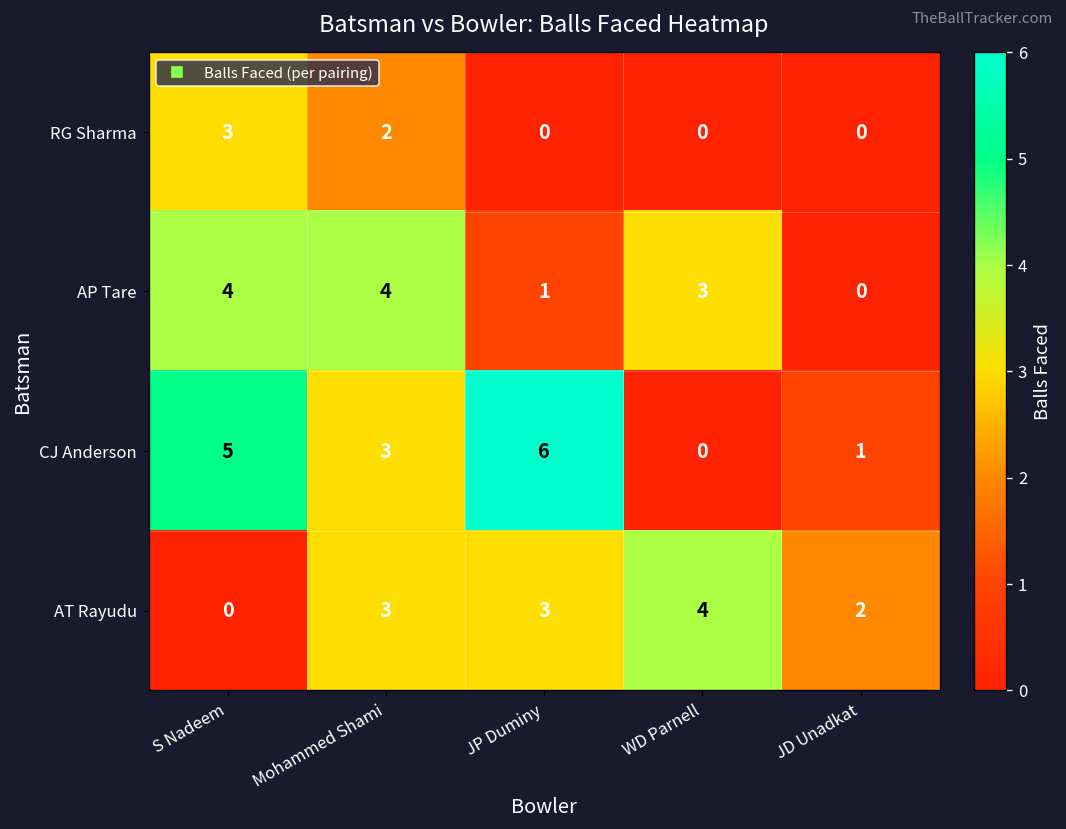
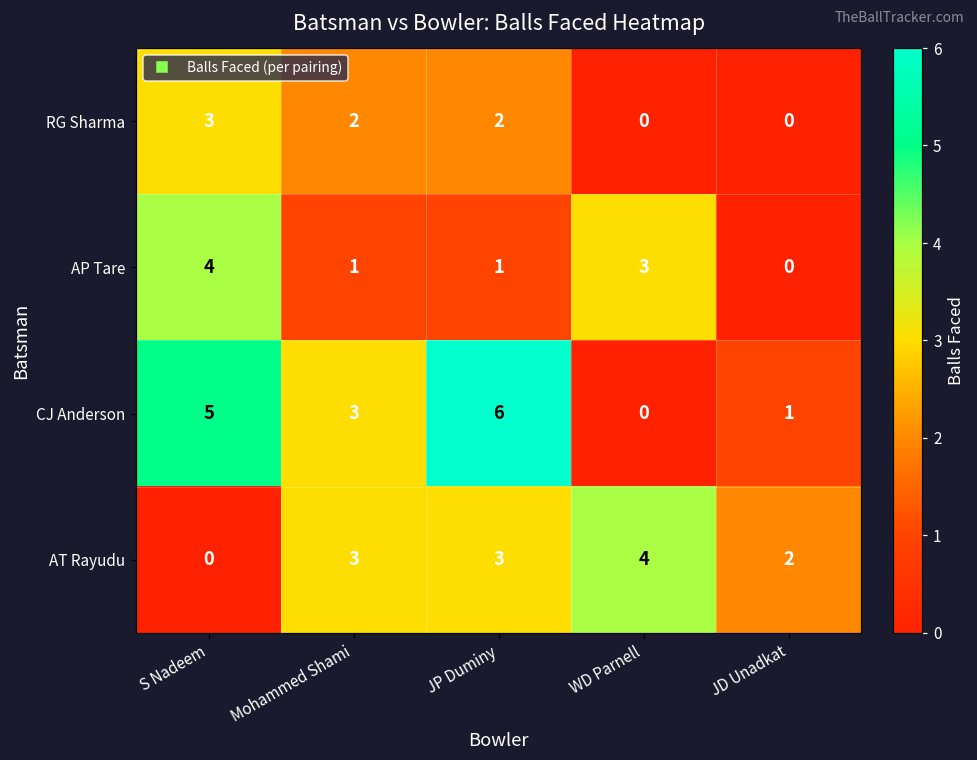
RG Sharma, JP Duminy: 0 -> 2
AP Tare, Mohammed Shami: 4 -> 1
